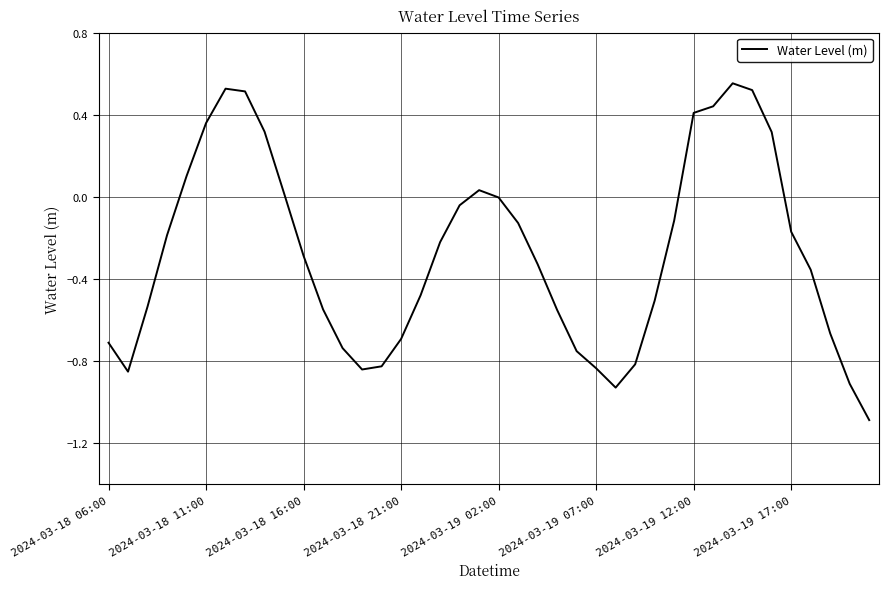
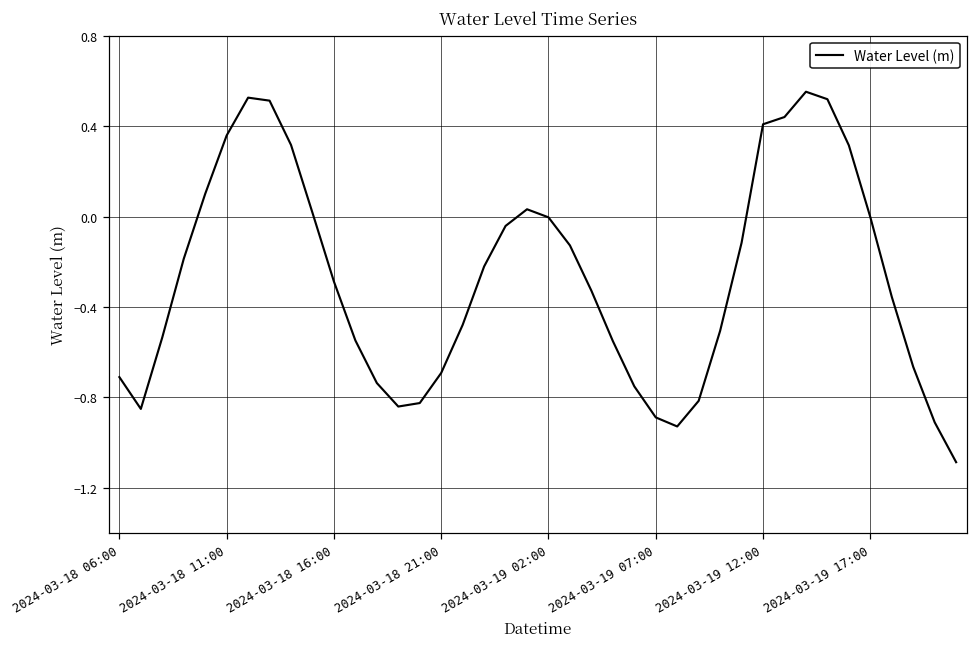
2024-03-19 07:00: -0.83 -> -0.89
2024-03-19 17:00: -0.17 -> 0.00
